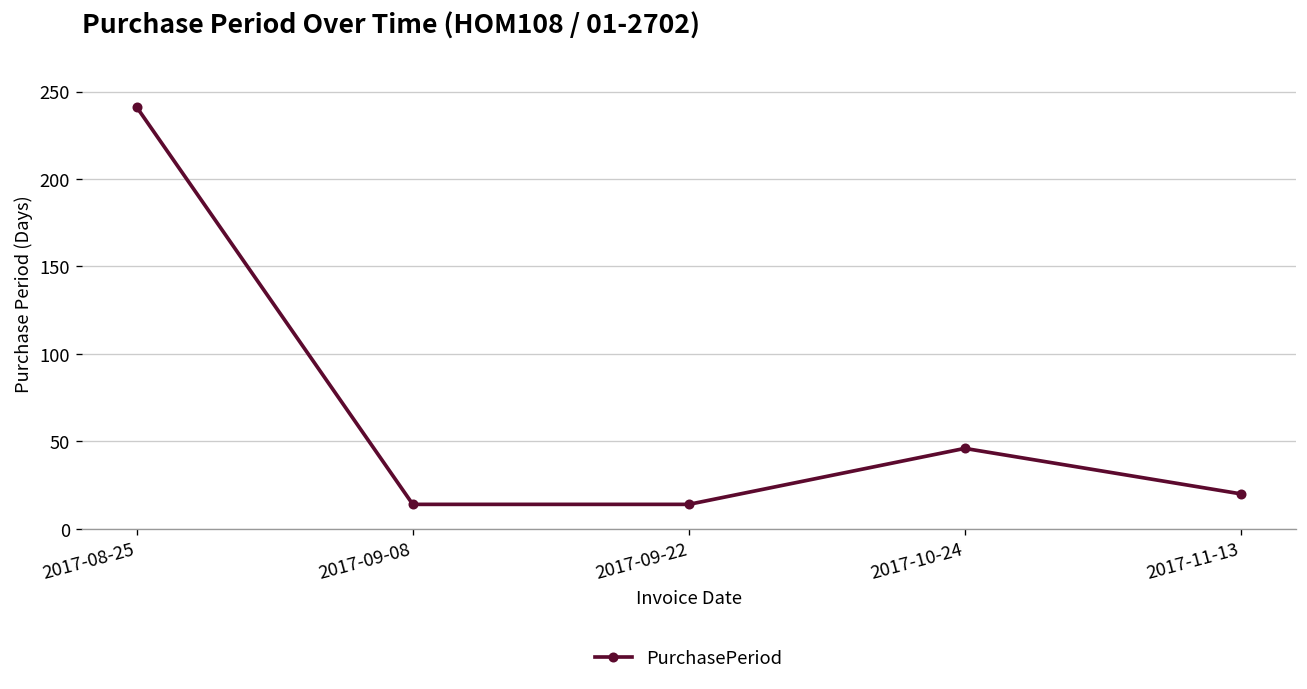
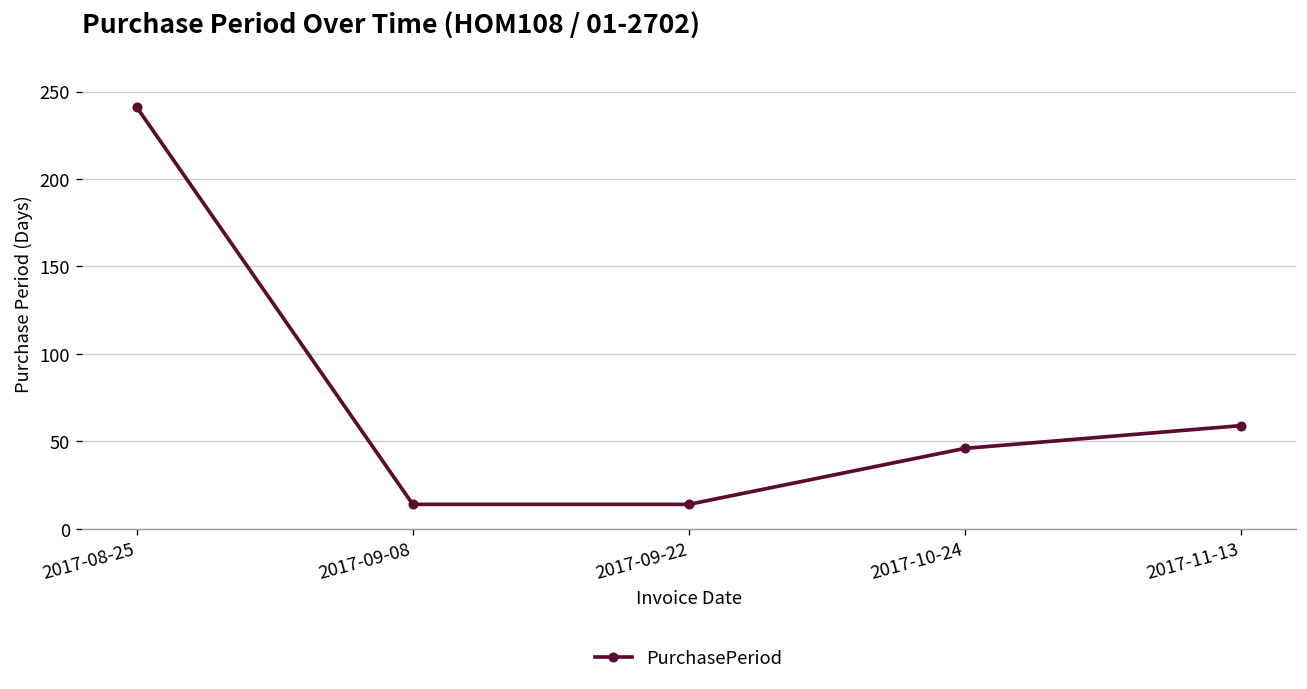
2017-11-13: 20 -> 59
